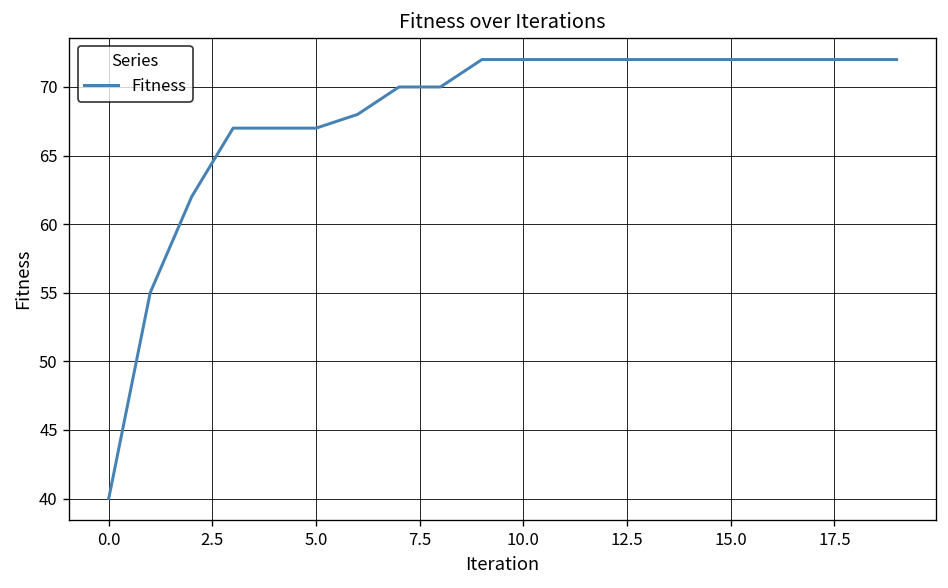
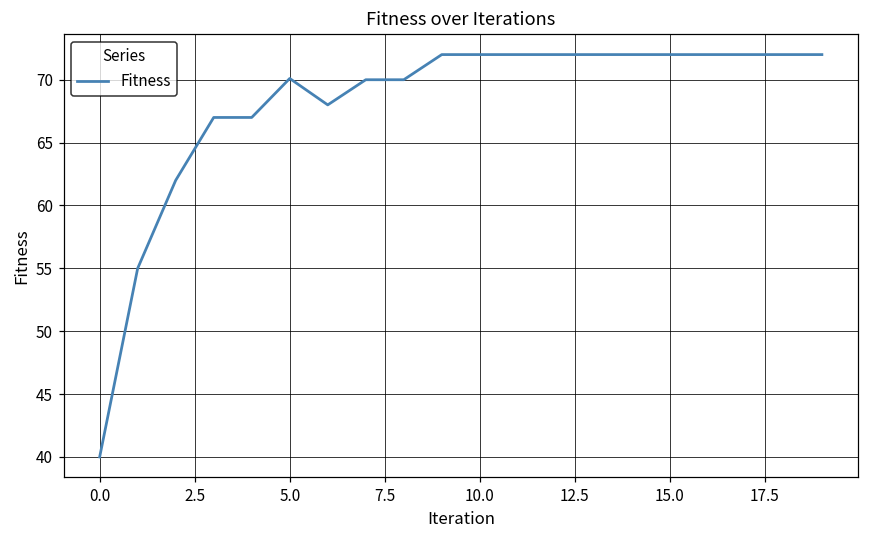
5.0: 67.0 -> 70.1
